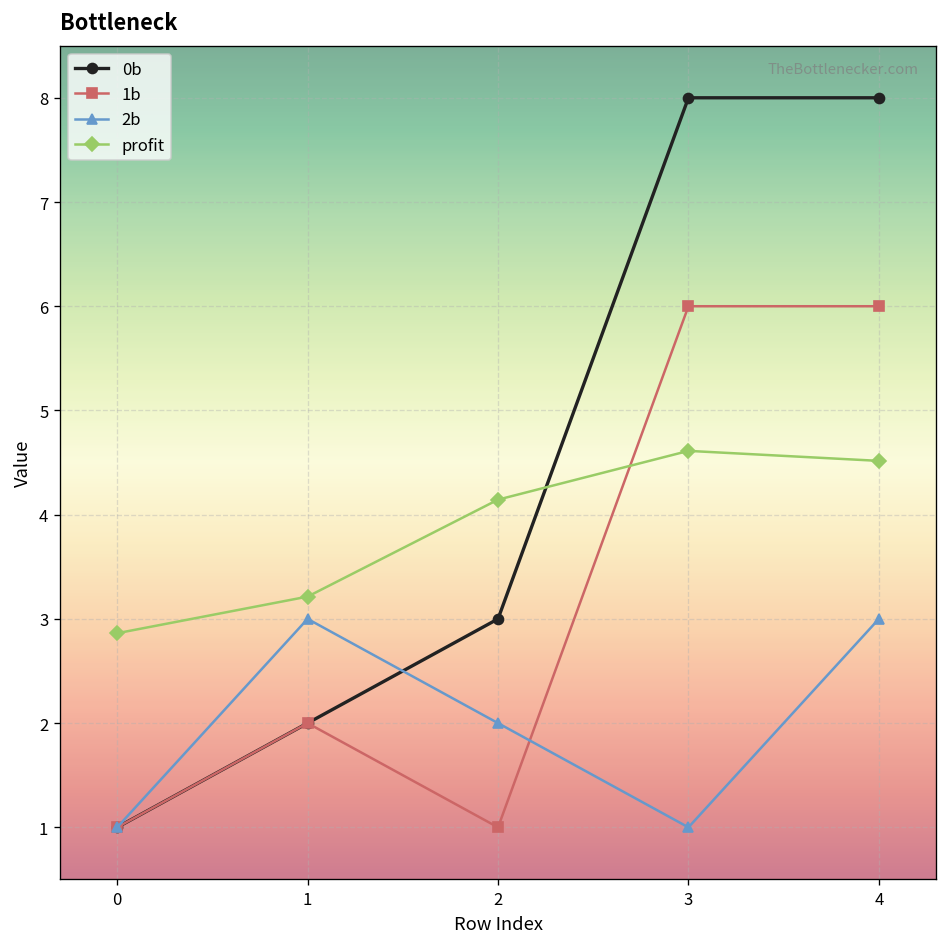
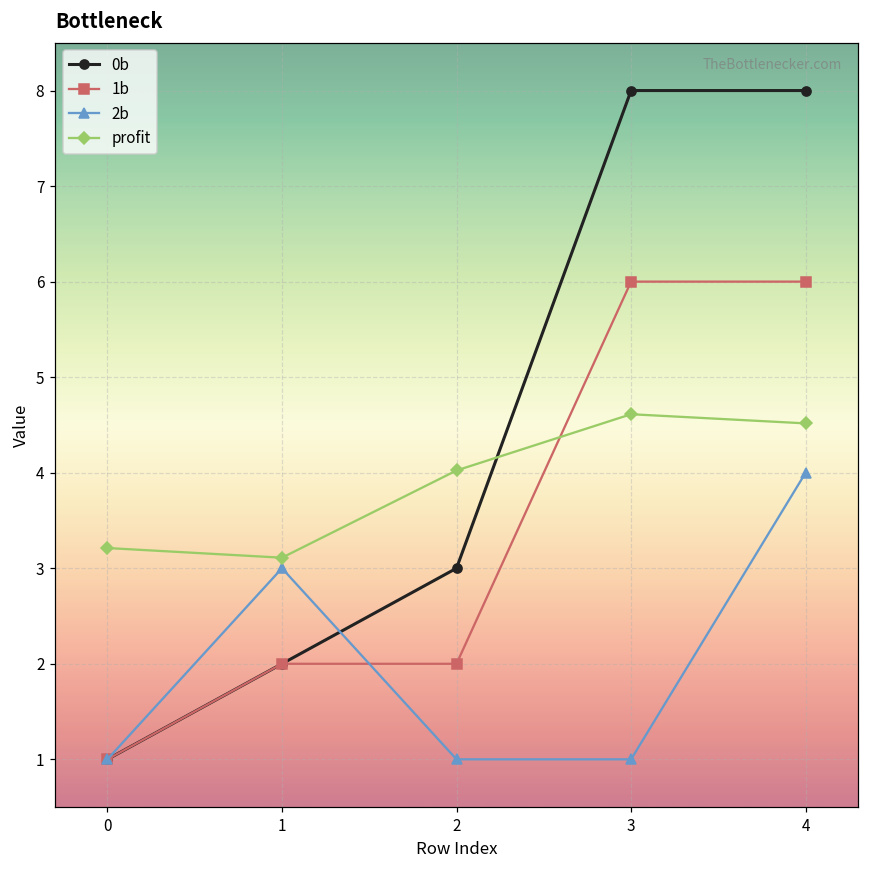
profit, 0: 2.9 -> 3.2
profit, 1: 3.2 -> 3.1
1b, 2: 1 -> 2
2b, 2: 2 -> 1
profit, 2: 4.1 -> 4.0
2b, 4: 3 -> 4
